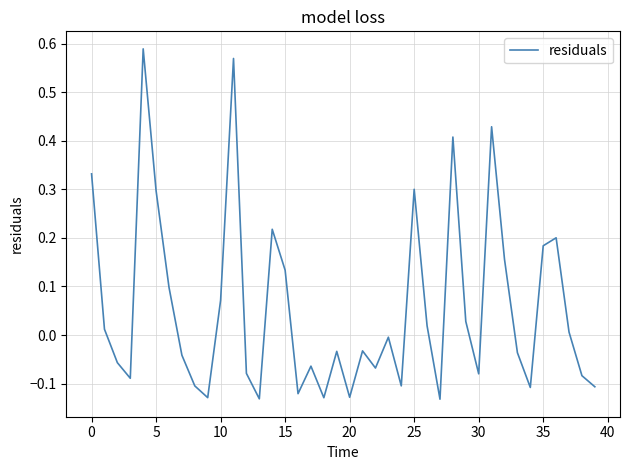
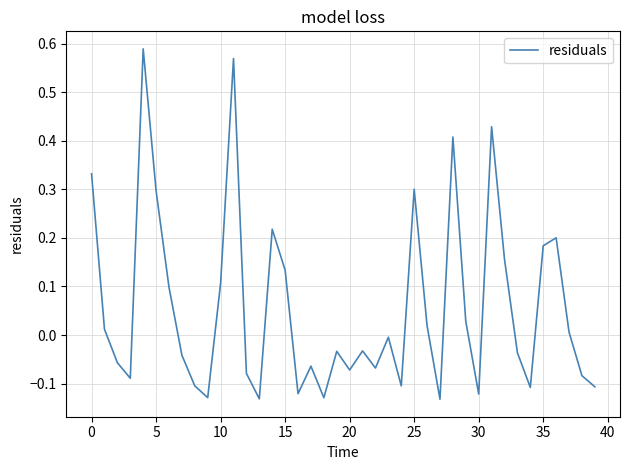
10: 0.07 -> 0.11
20: -0.13 -> -0.07
30: -0.08 -> -0.12
